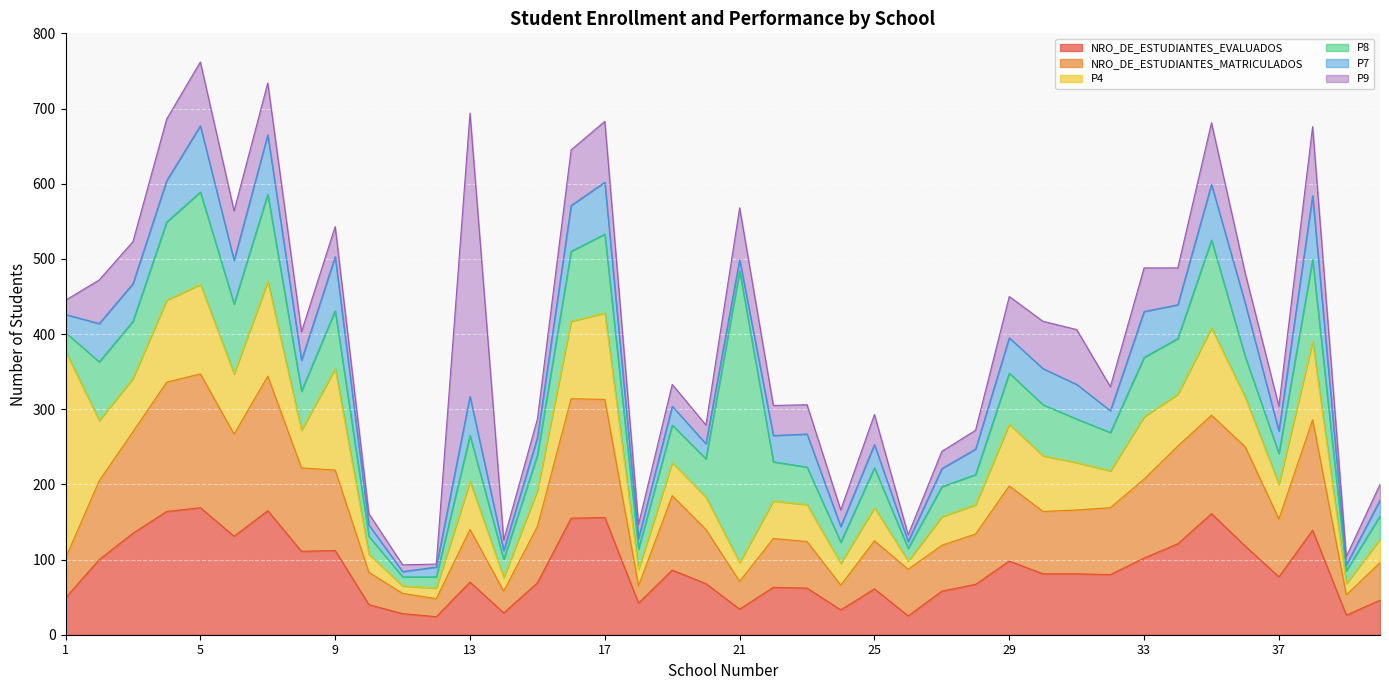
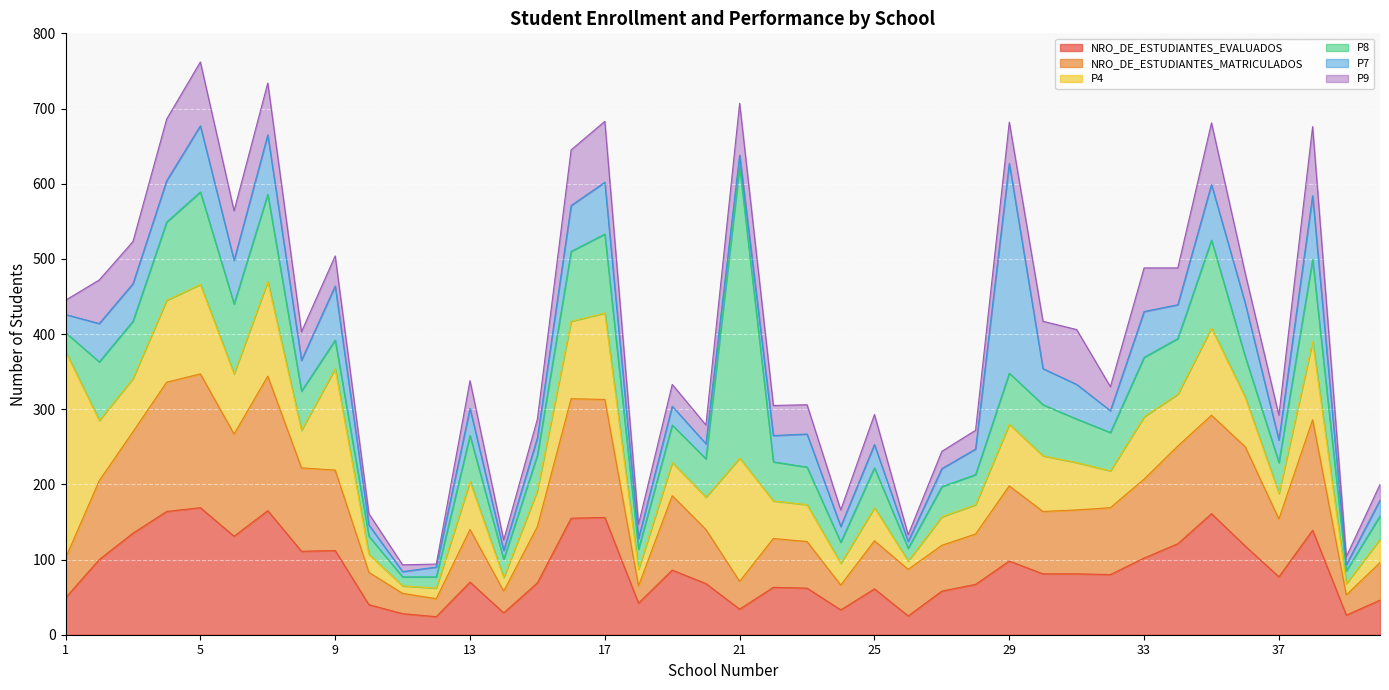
P8, 9: 80 -> 40
P7, 13: 50 -> 40
P9, 13: 380 -> 40
P4, 21: 30 -> 160
P7, 29: 50 -> 280
P4, 37: 50 -> 30
